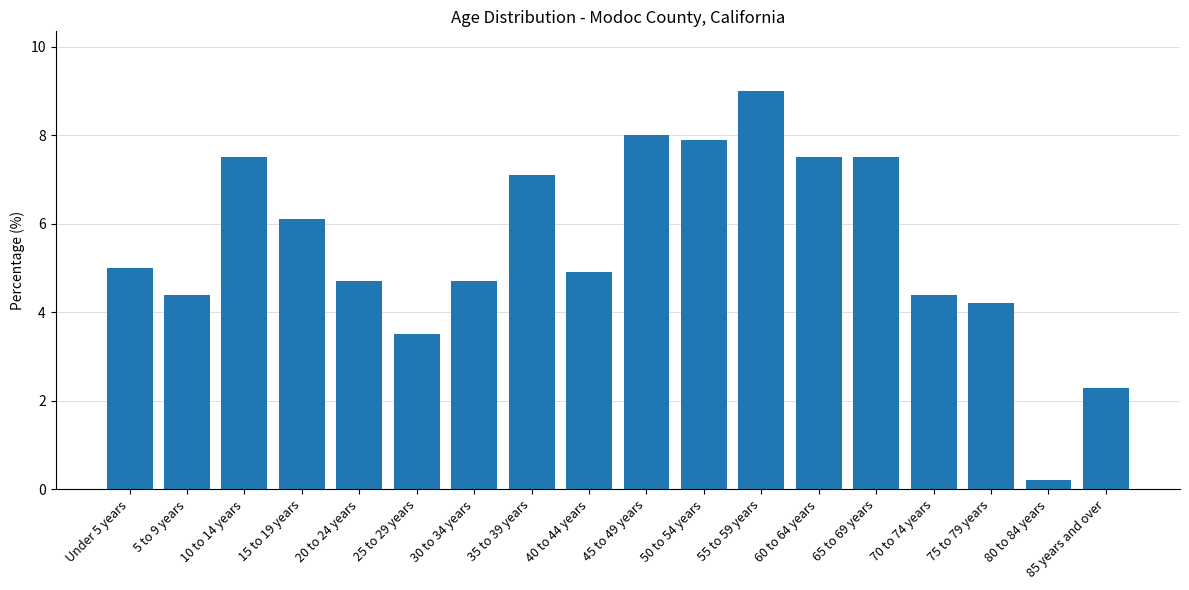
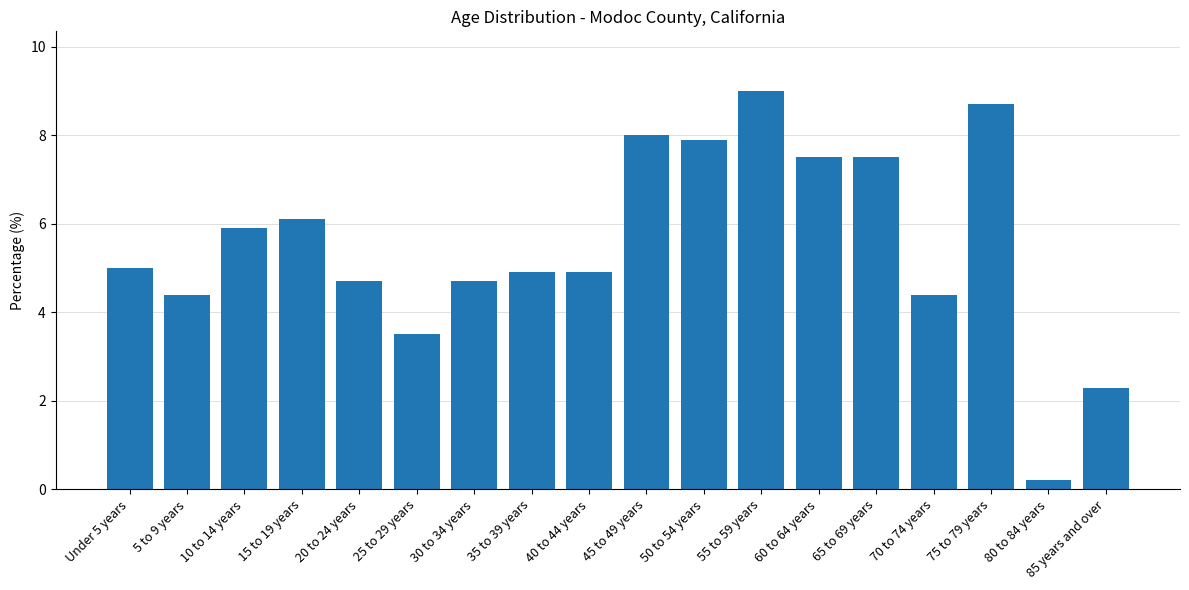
10 to 14 years: 7.5 -> 5.9
35 to 39 years: 7.1 -> 4.9
75 to 79 years: 4.2 -> 8.7
